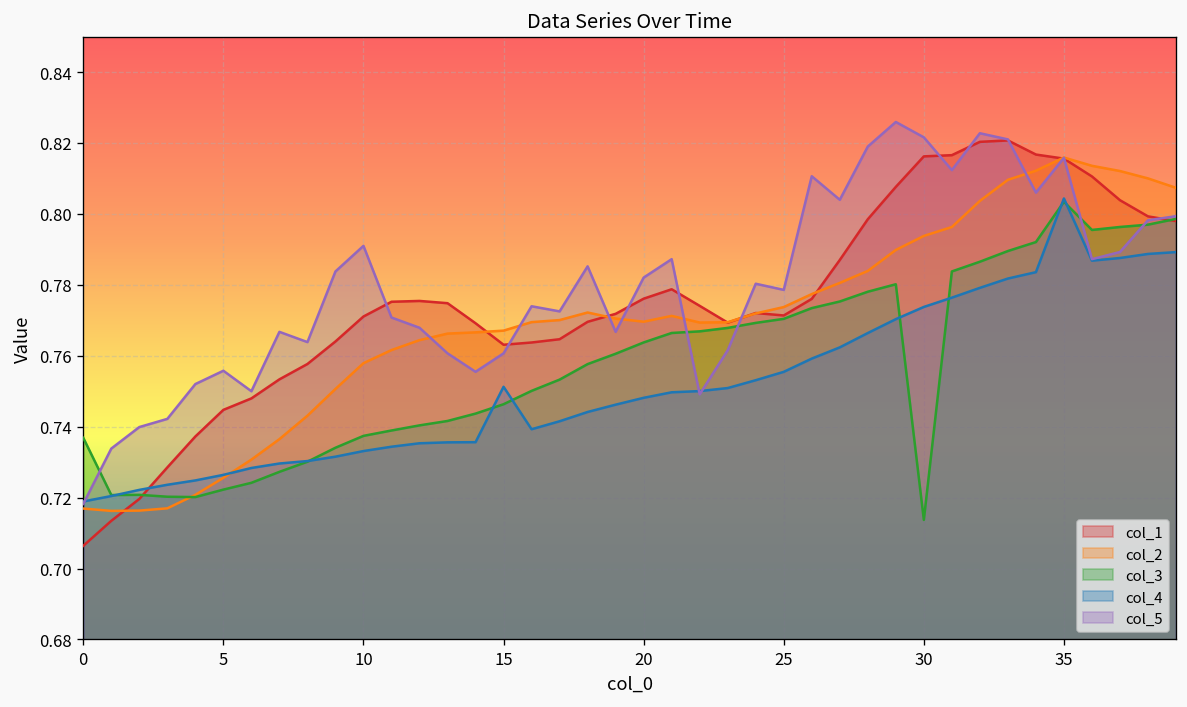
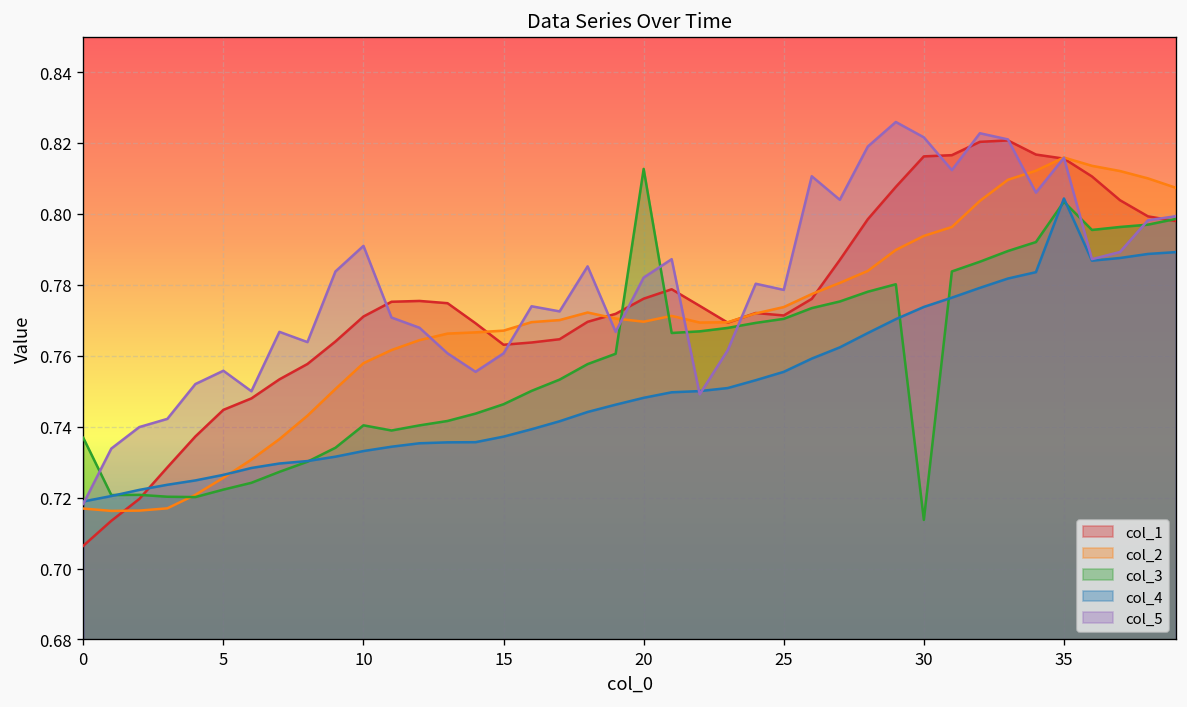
col_3, 10: 0.737 -> 0.740
col_4, 15: 0.751 -> 0.737
col_3, 20: 0.764 -> 0.813
